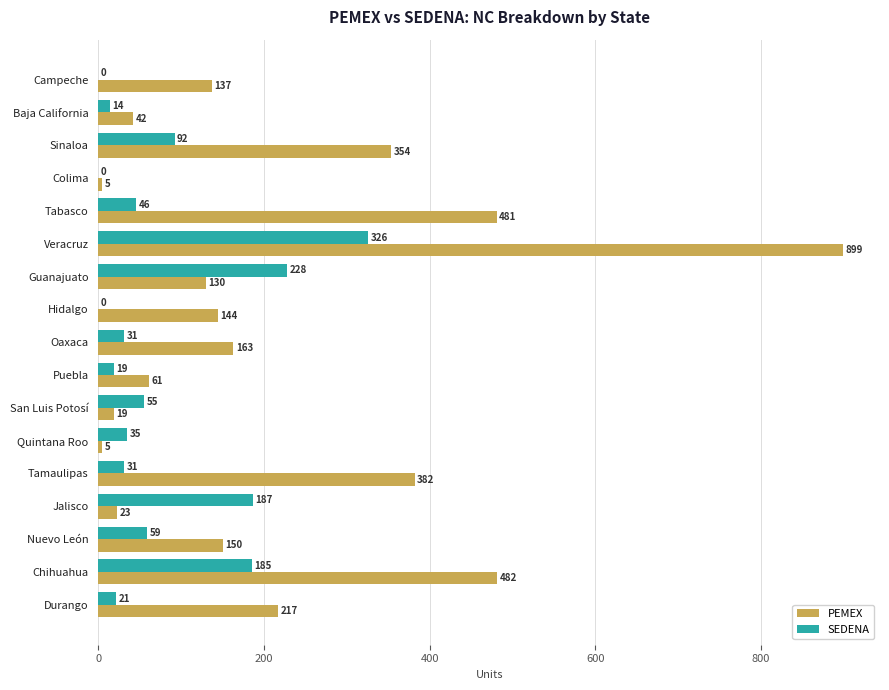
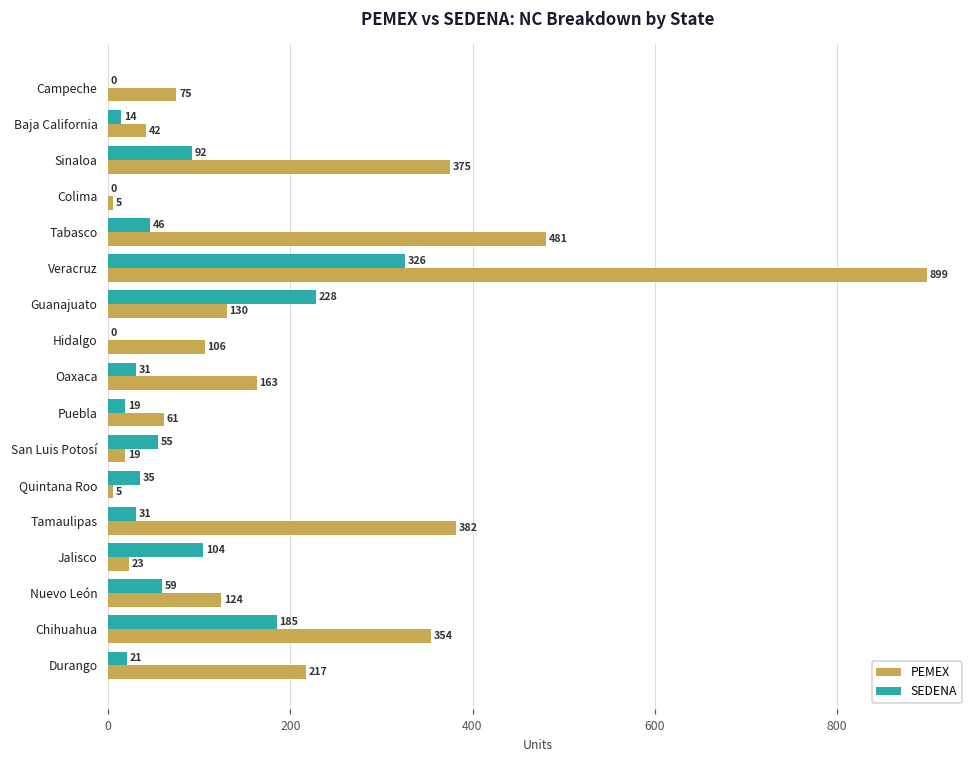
PEMEX, Campeche: 137 -> 75
PEMEX, Sinaloa: 354 -> 375
PEMEX, Hidalgo: 144 -> 106
SEDENA, Jalisco: 187 -> 104
PEMEX, Nuevo León: 150 -> 124
PEMEX, Chihuahua: 482 -> 354
